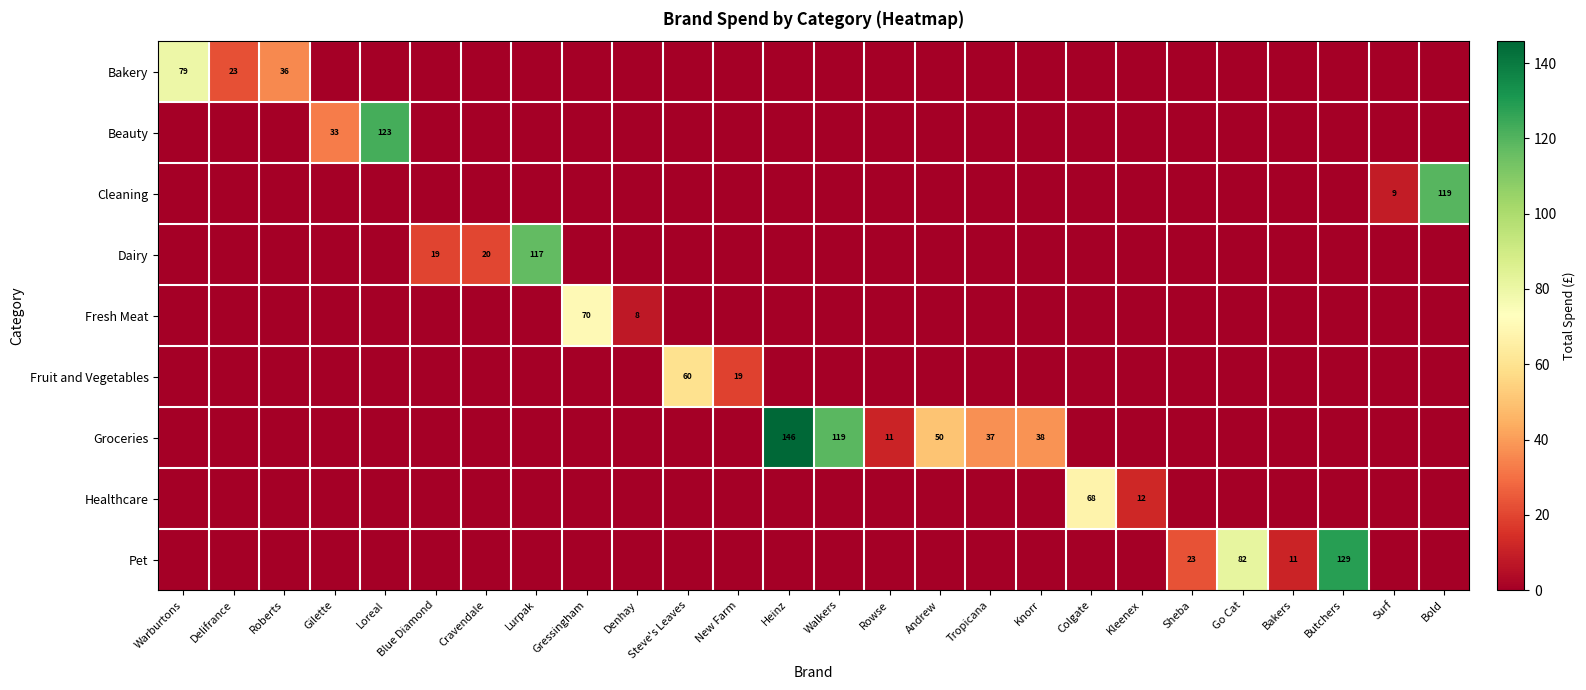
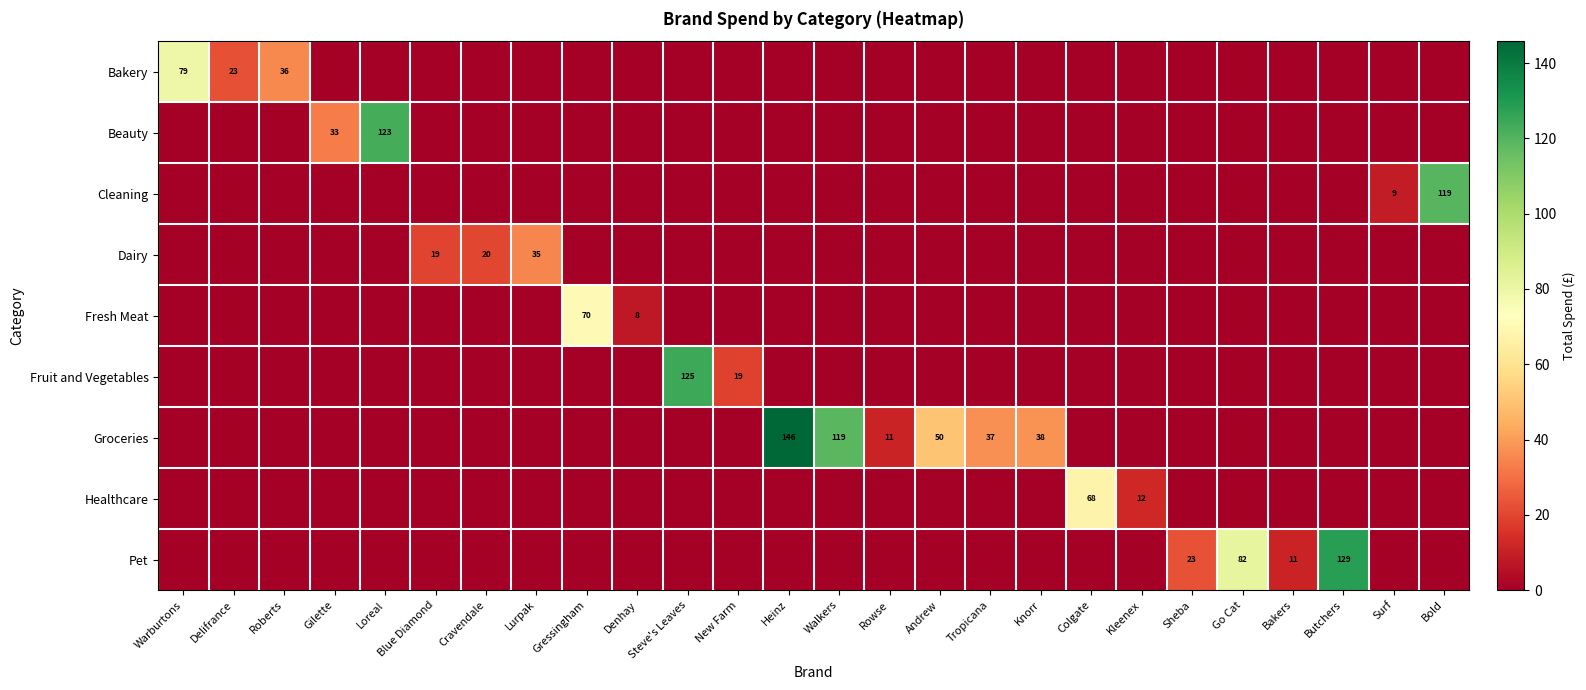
Dairy, Lurpak: 117 -> 35
Fruit and Vegetables, Steve's Leaves: 60 -> 125
